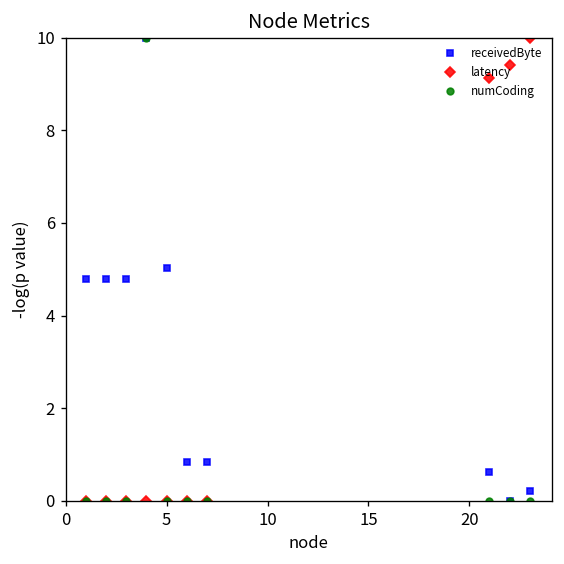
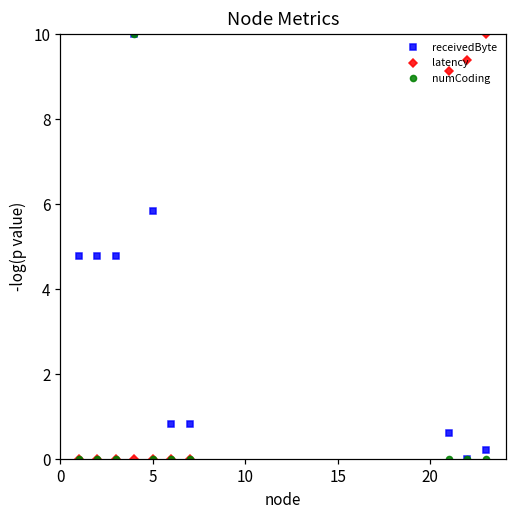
receivedByte, 5: 5.0 -> 5.8
